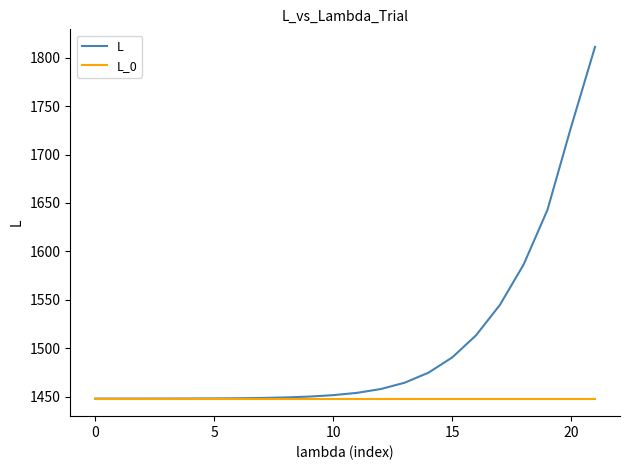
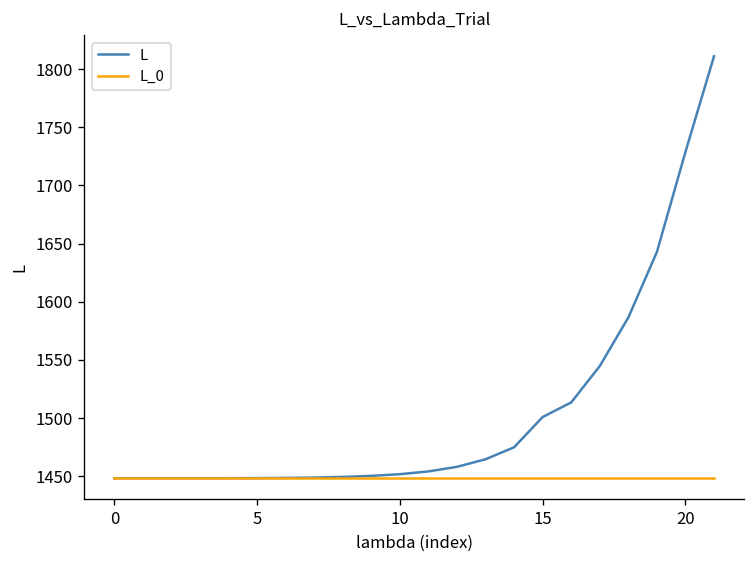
L, 15: 1490 -> 1500
